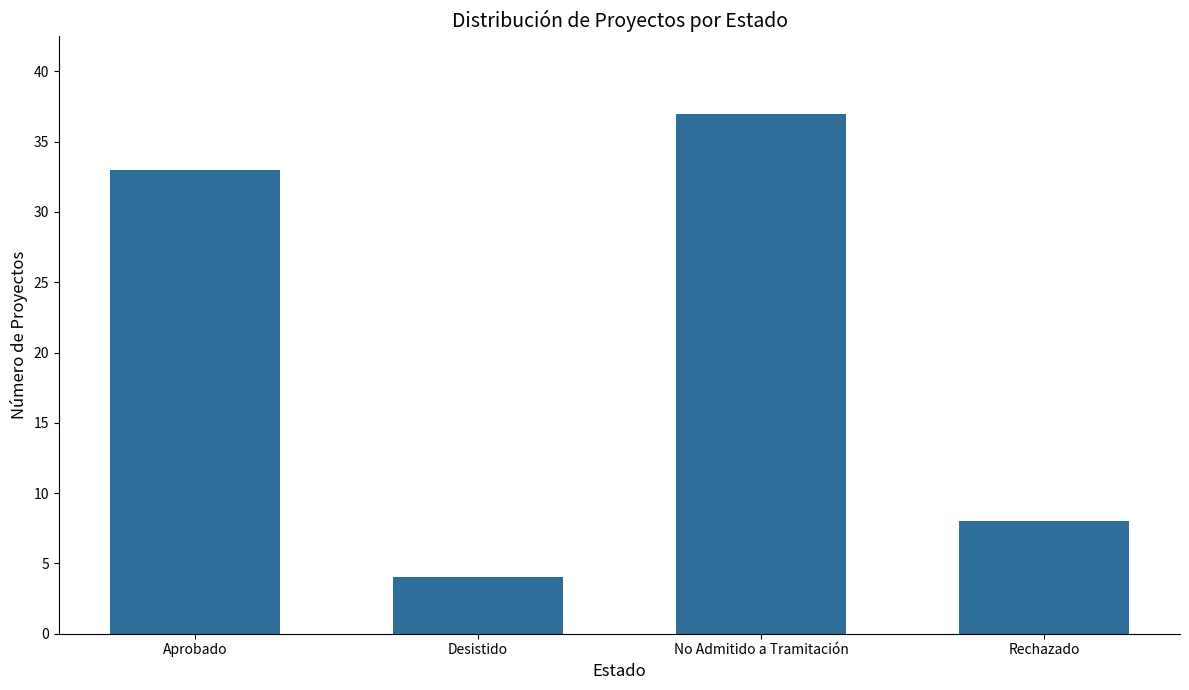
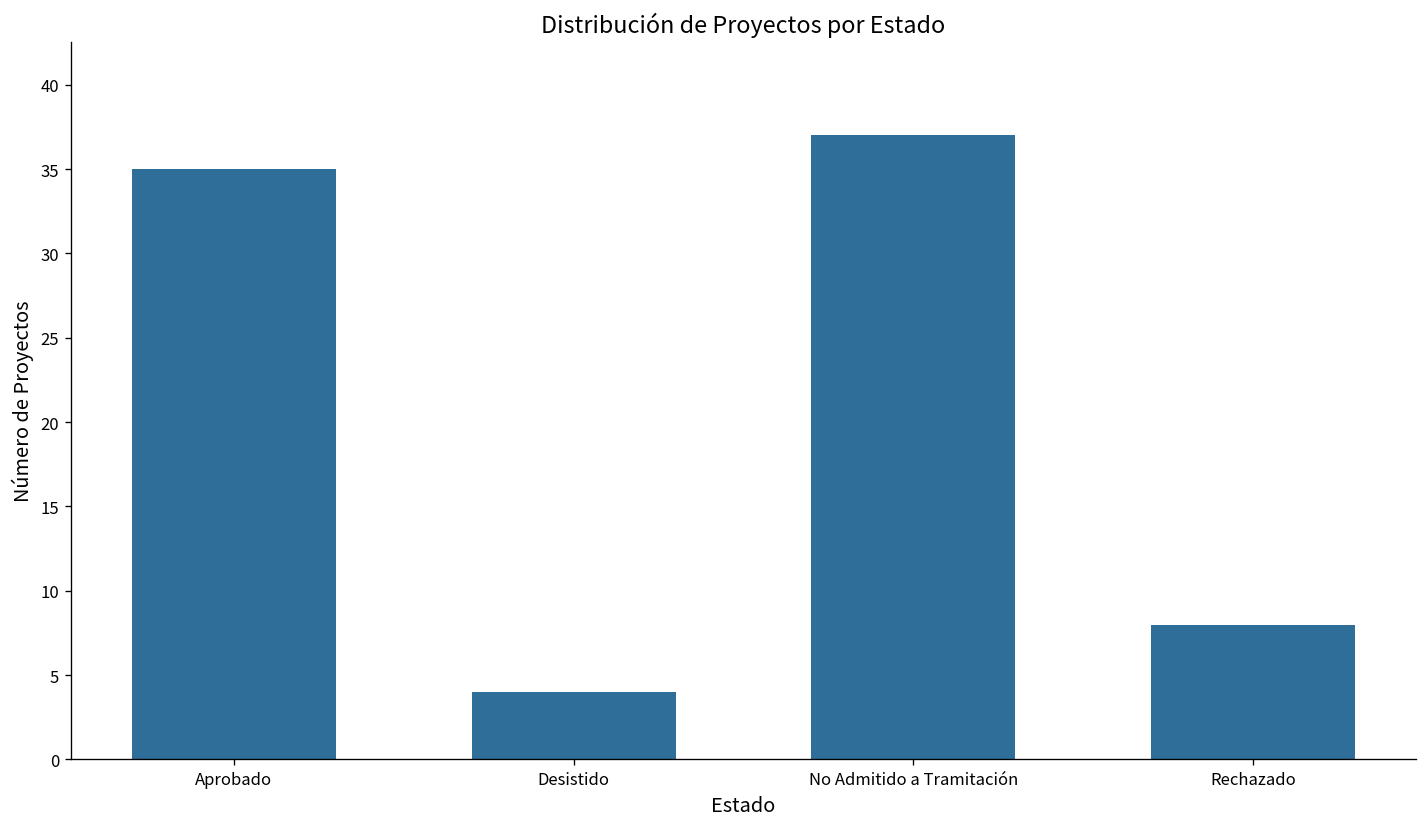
Aprobado: 33 -> 35
